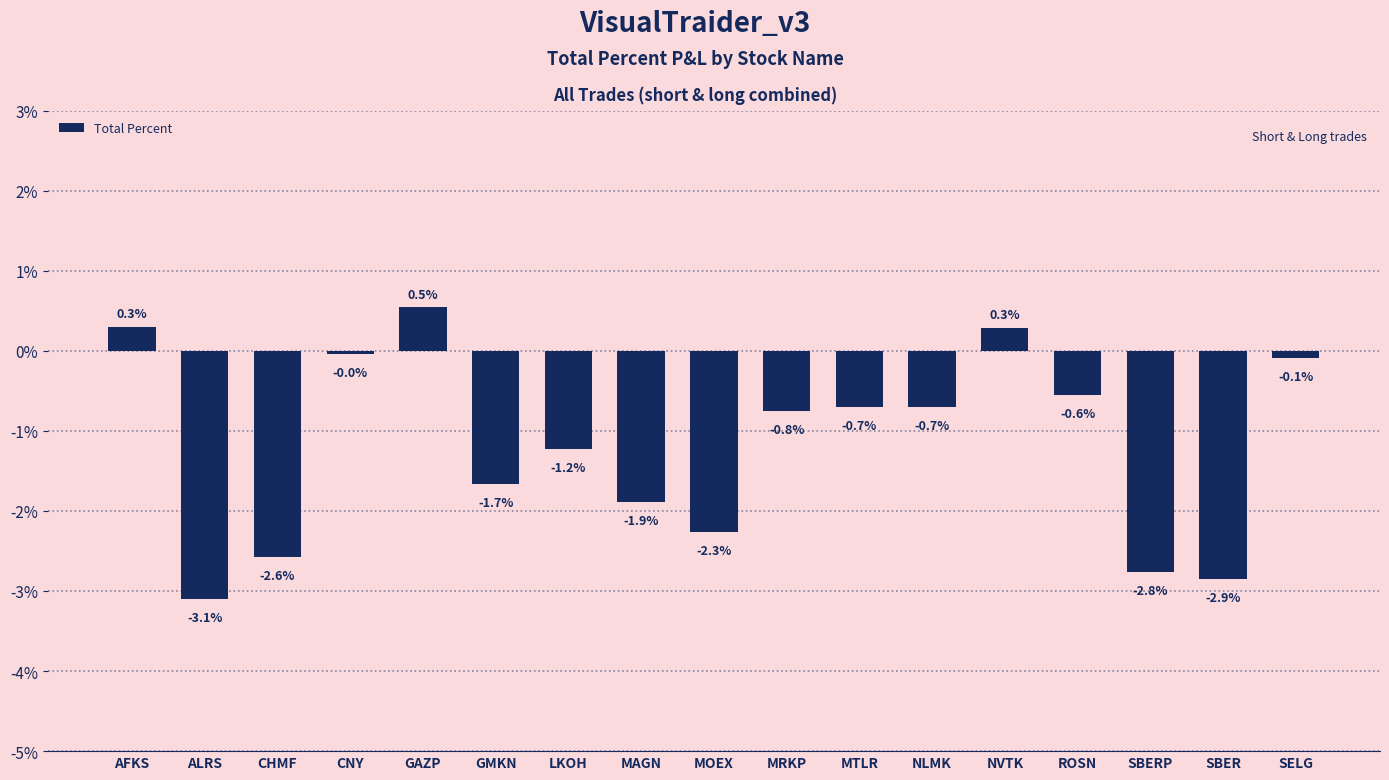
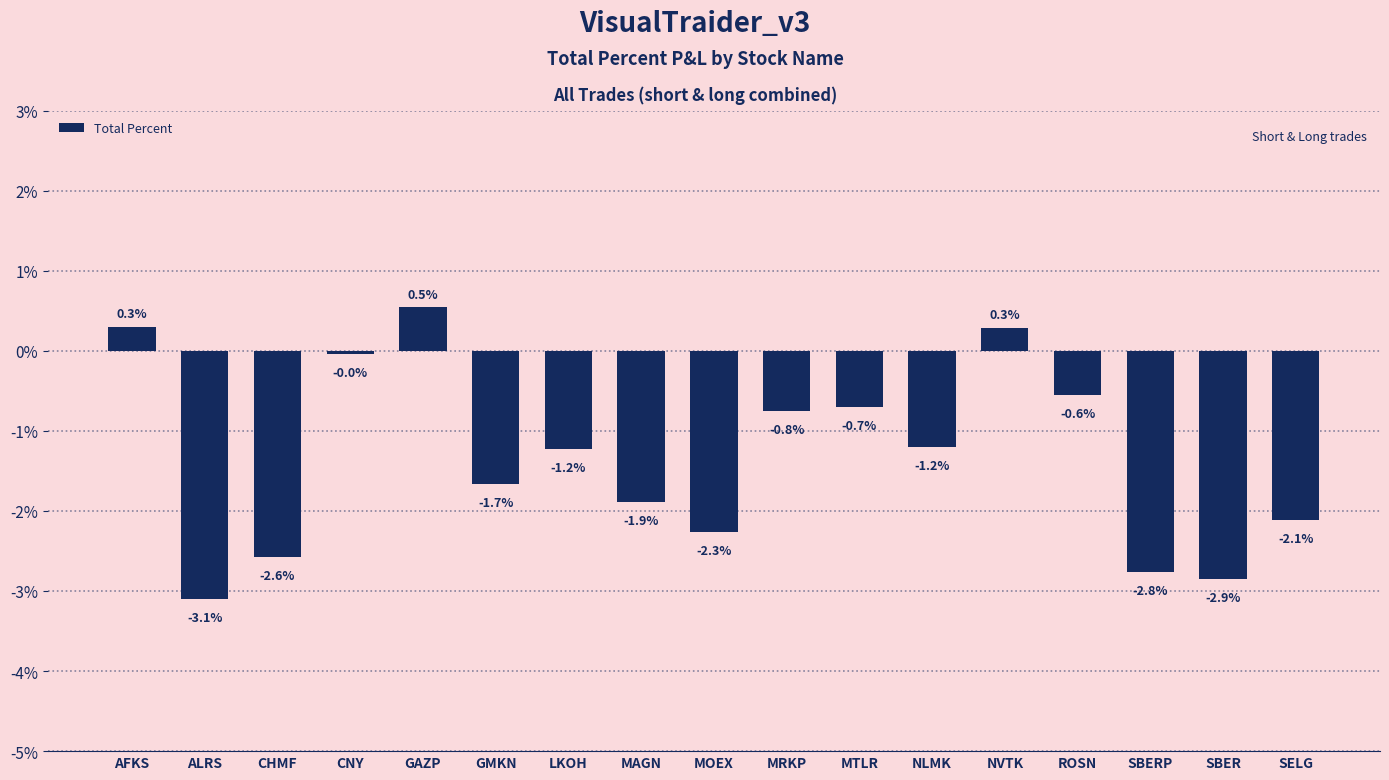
NLMK: -0.7% -> -1.2%
SELG: -0.1% -> -2.1%
